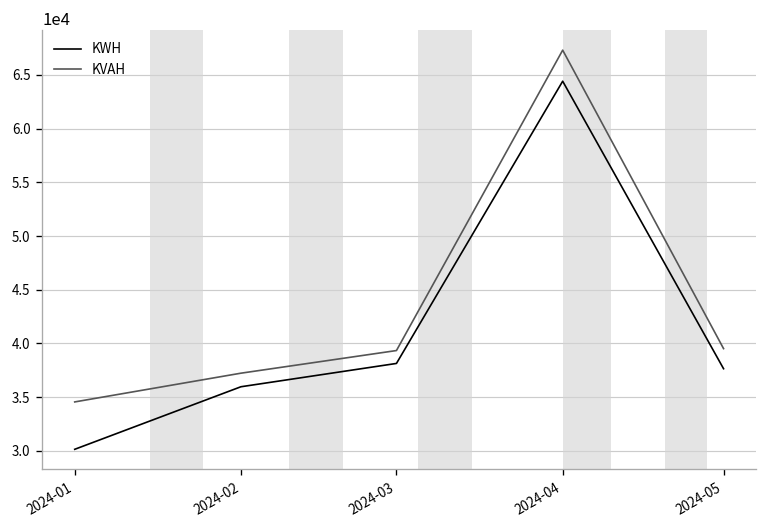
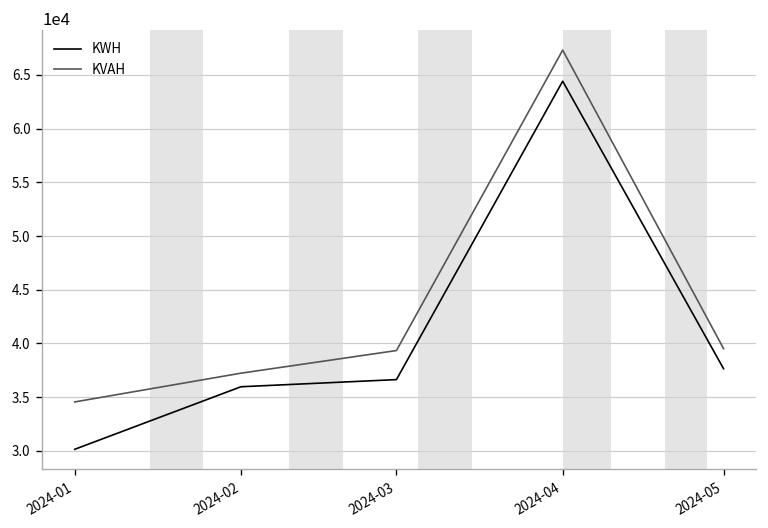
KWH, 2024-03: 38000 -> 37000
